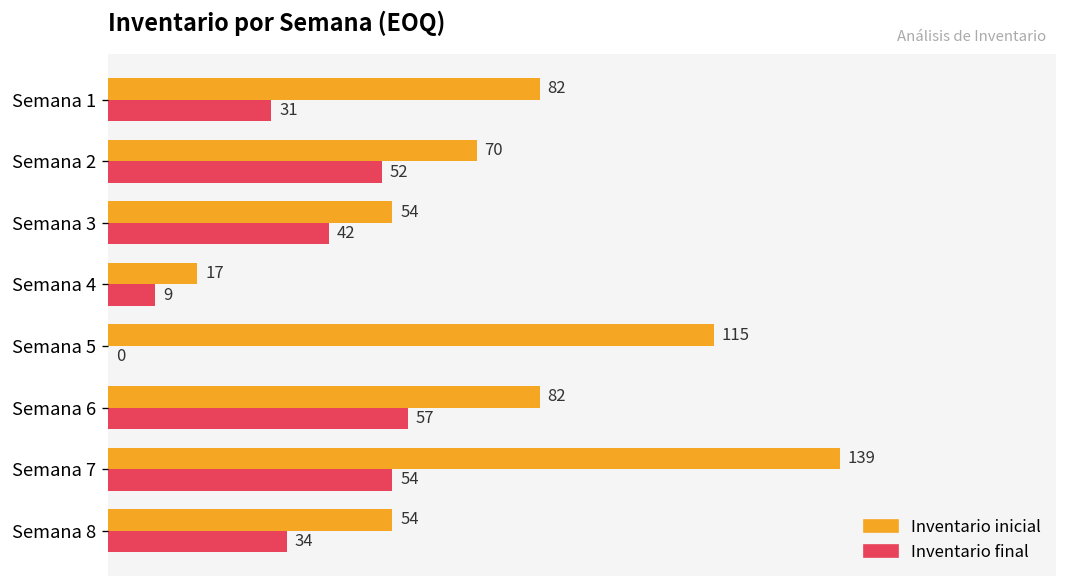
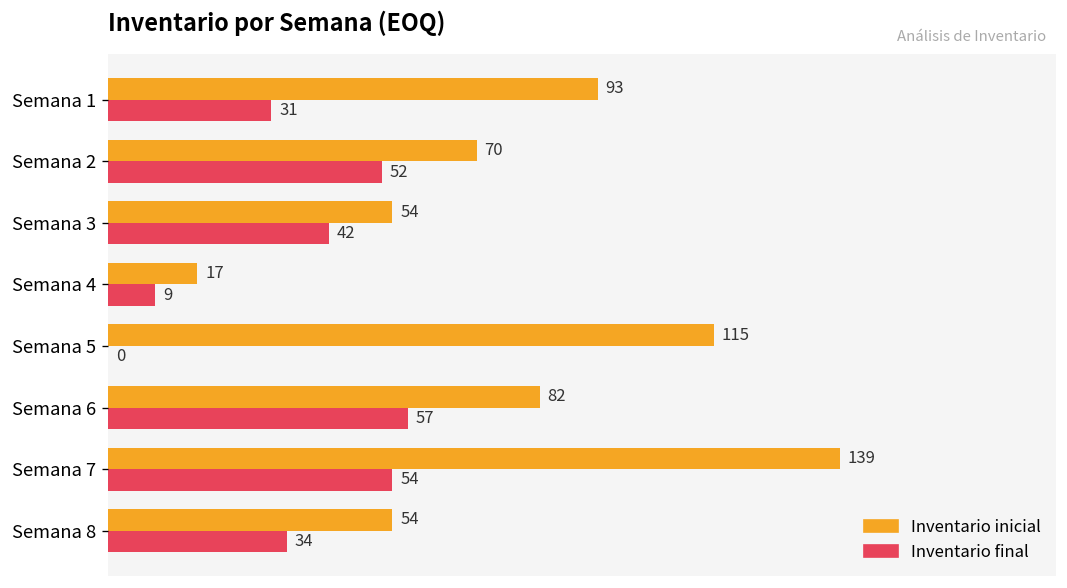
Inventario inicial, Semana 1: 82 -> 93
